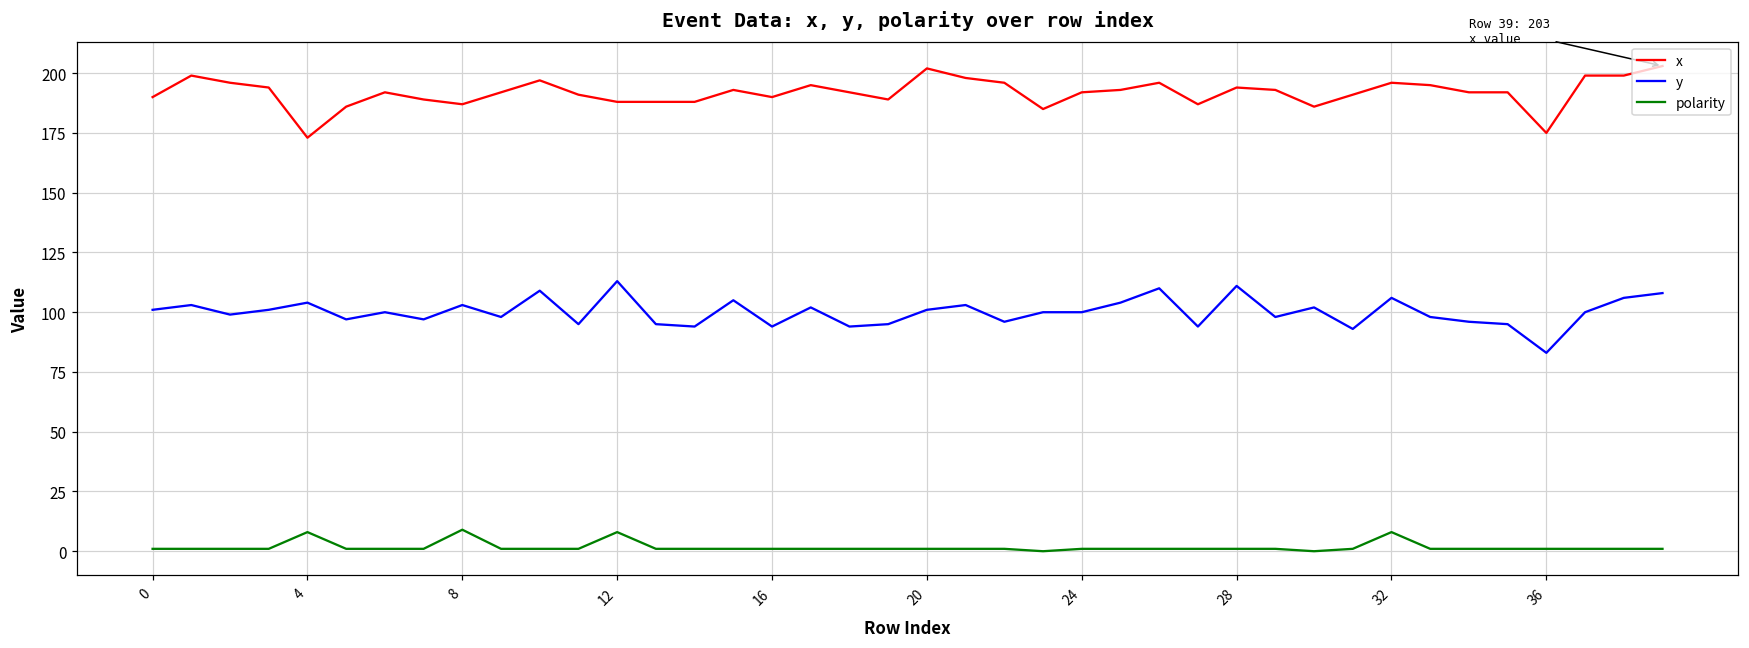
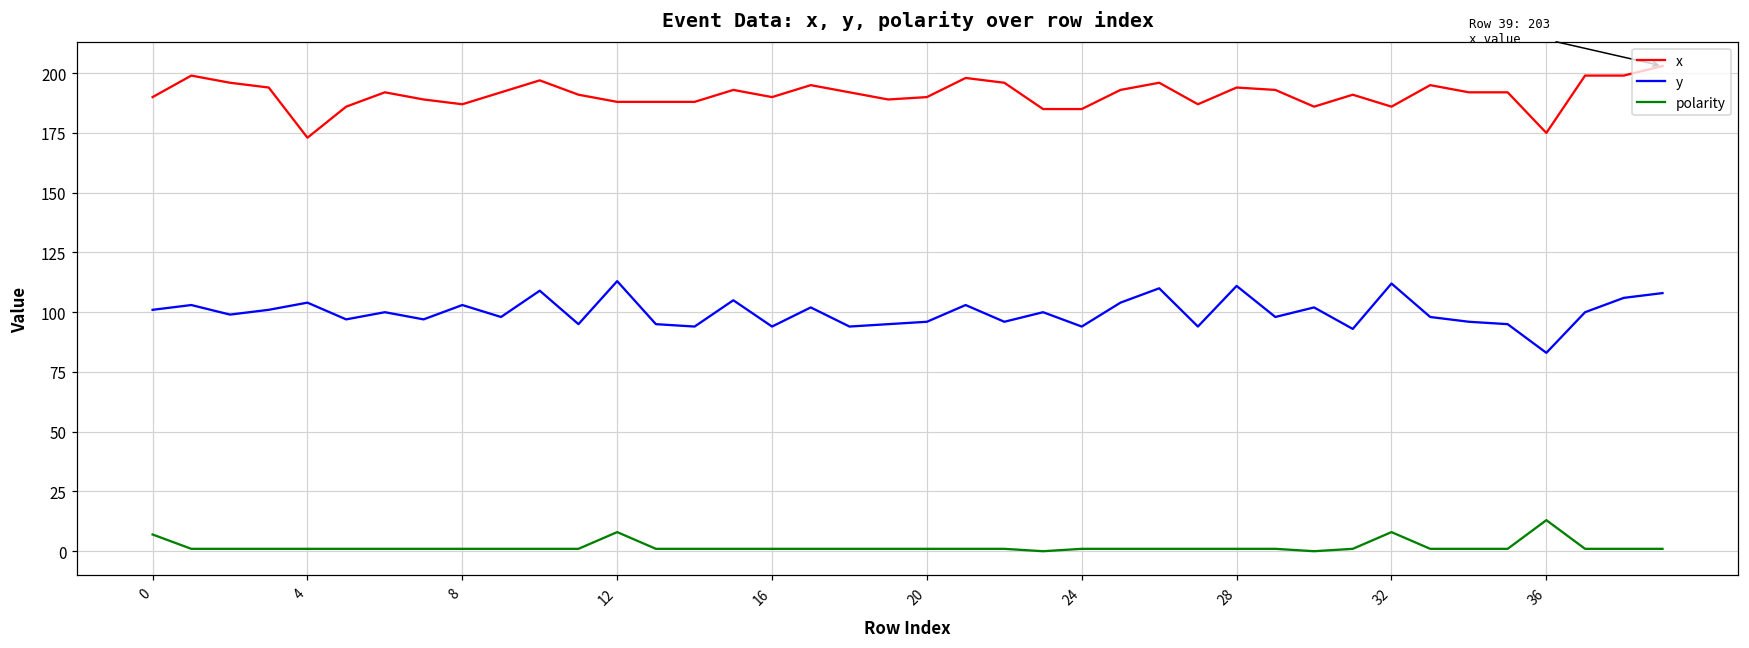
polarity, 0: 1 -> 7
polarity, 4: 8 -> 1
polarity, 8: 9 -> 1
x, 20: 202 -> 190
y, 20: 101 -> 96
x, 24: 192 -> 185
y, 24: 100 -> 94
x, 32: 196 -> 186
y, 32: 106 -> 112
polarity, 36: 1 -> 13
